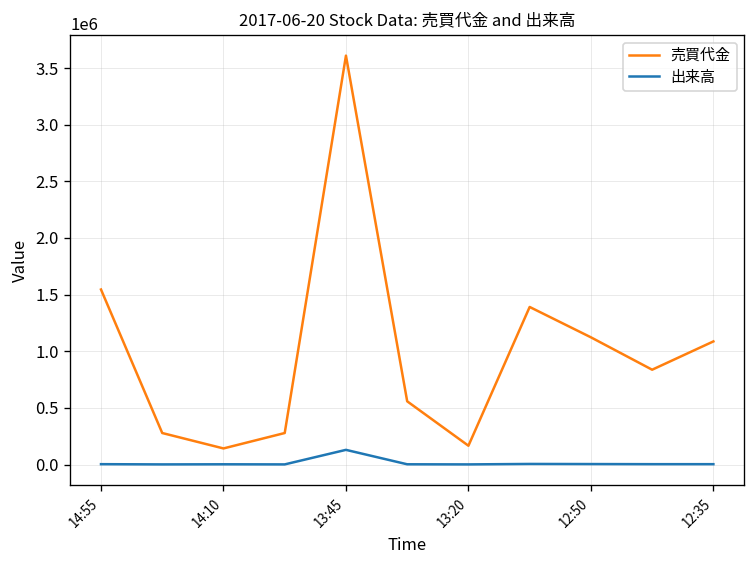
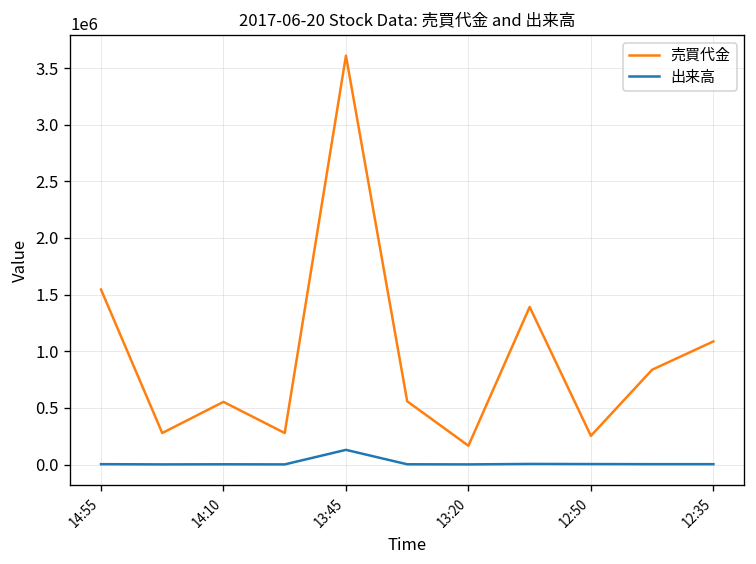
売買代金, 14:10: 100000 -> 600000
売買代金, 12:50: 1100000 -> 300000
